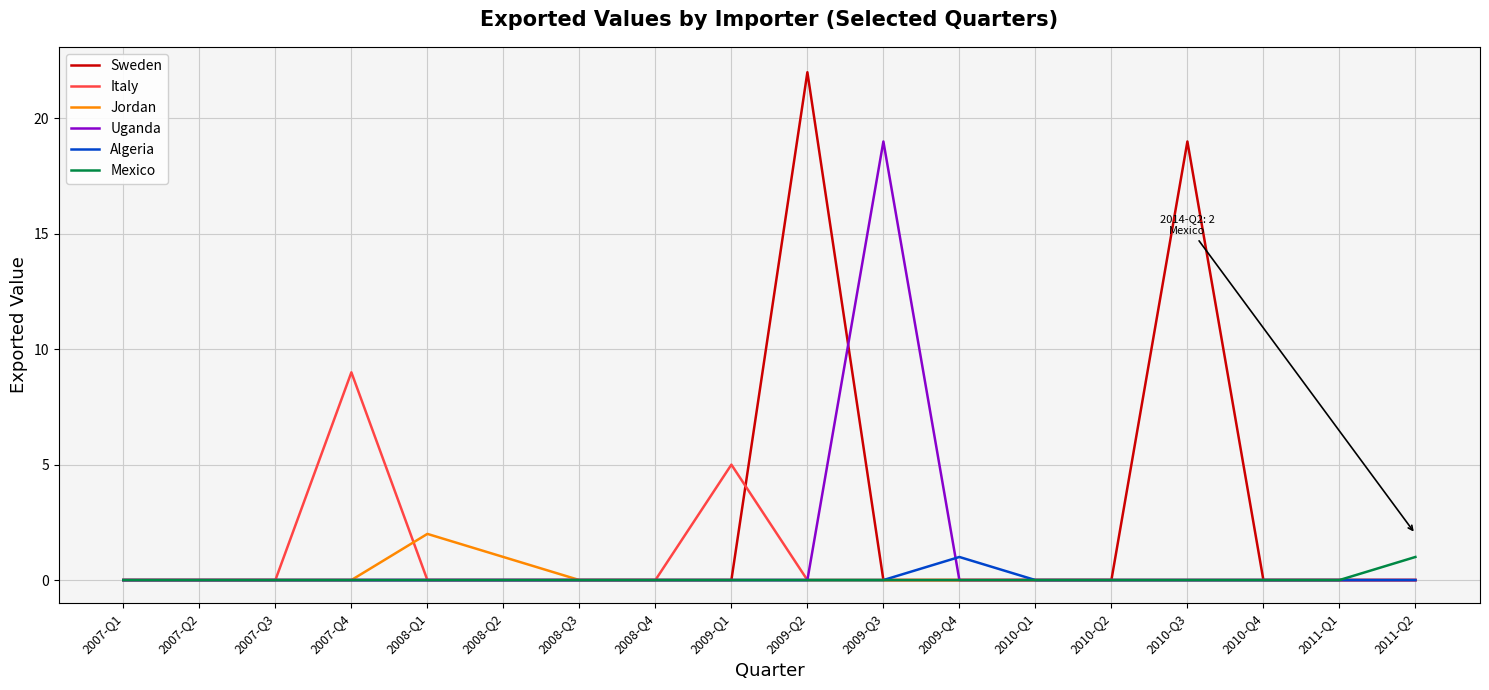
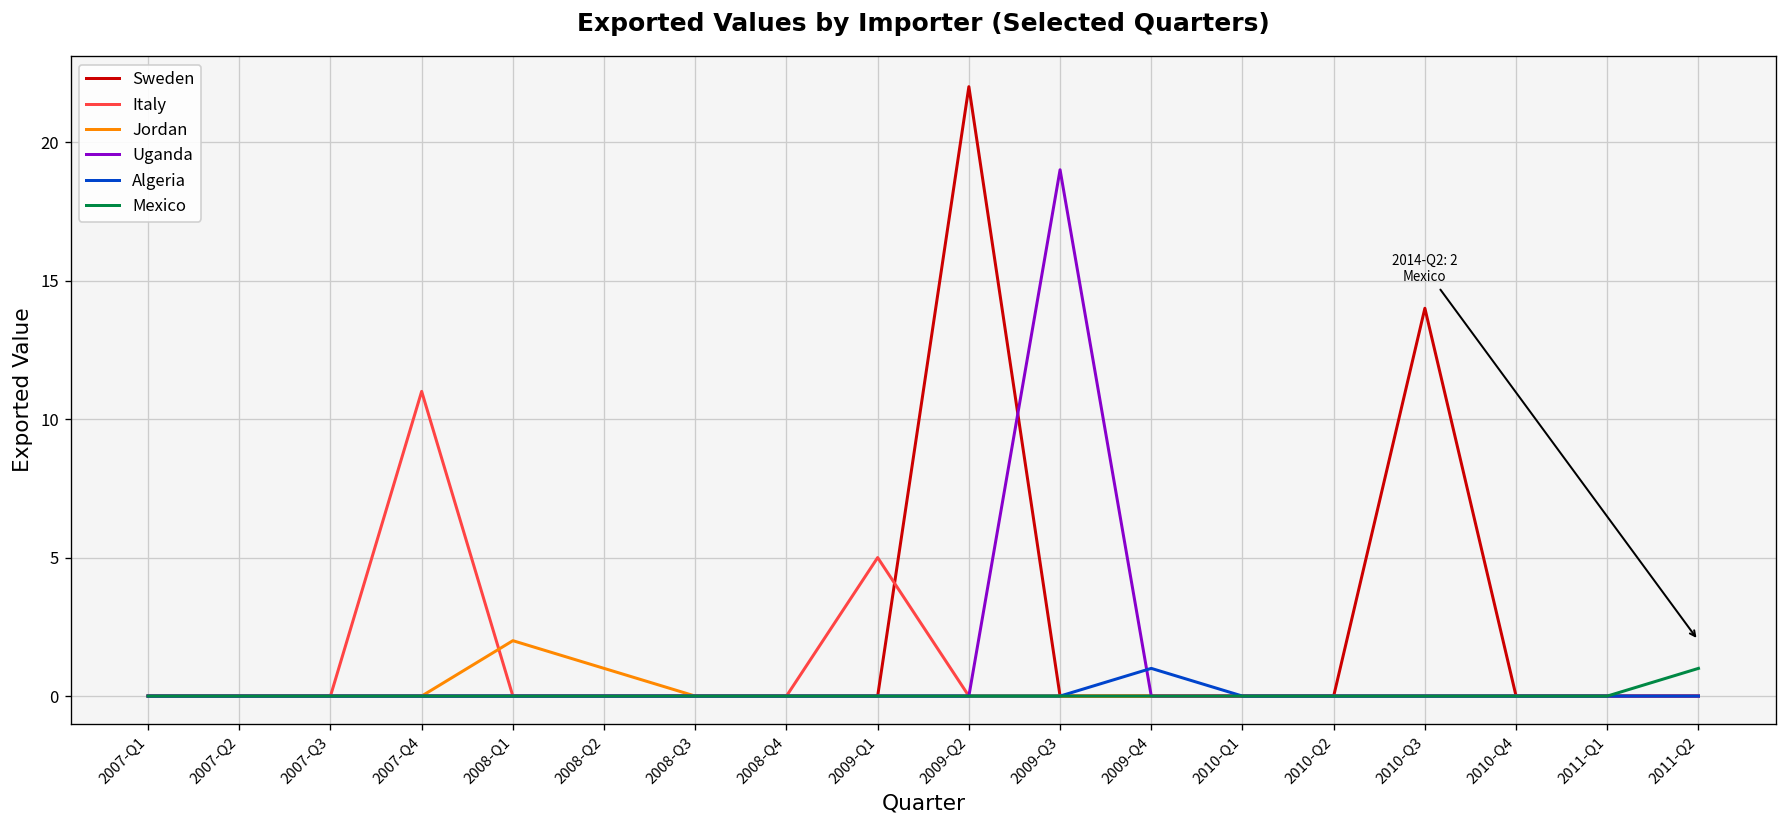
Italy, 2007-Q4: 9 -> 11
Sweden, 2010-Q3: 19 -> 14
